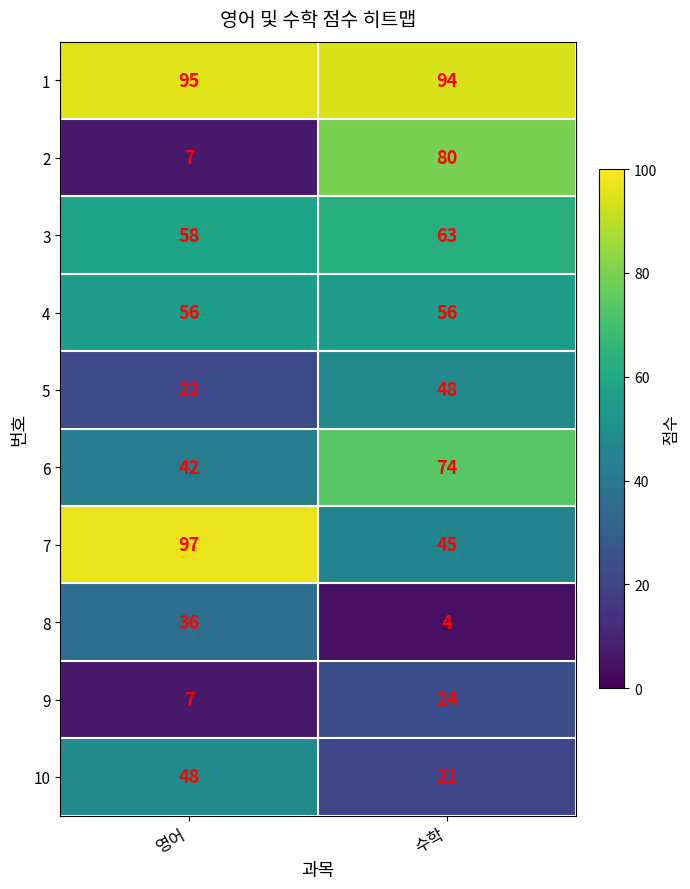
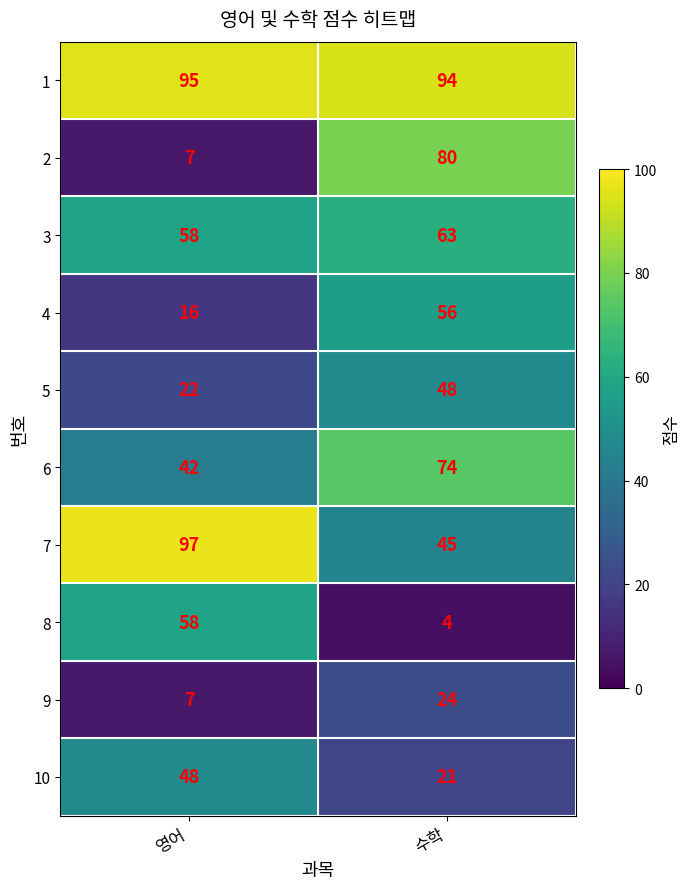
4, 영어: 56 -> 16
8, 영어: 36 -> 58
